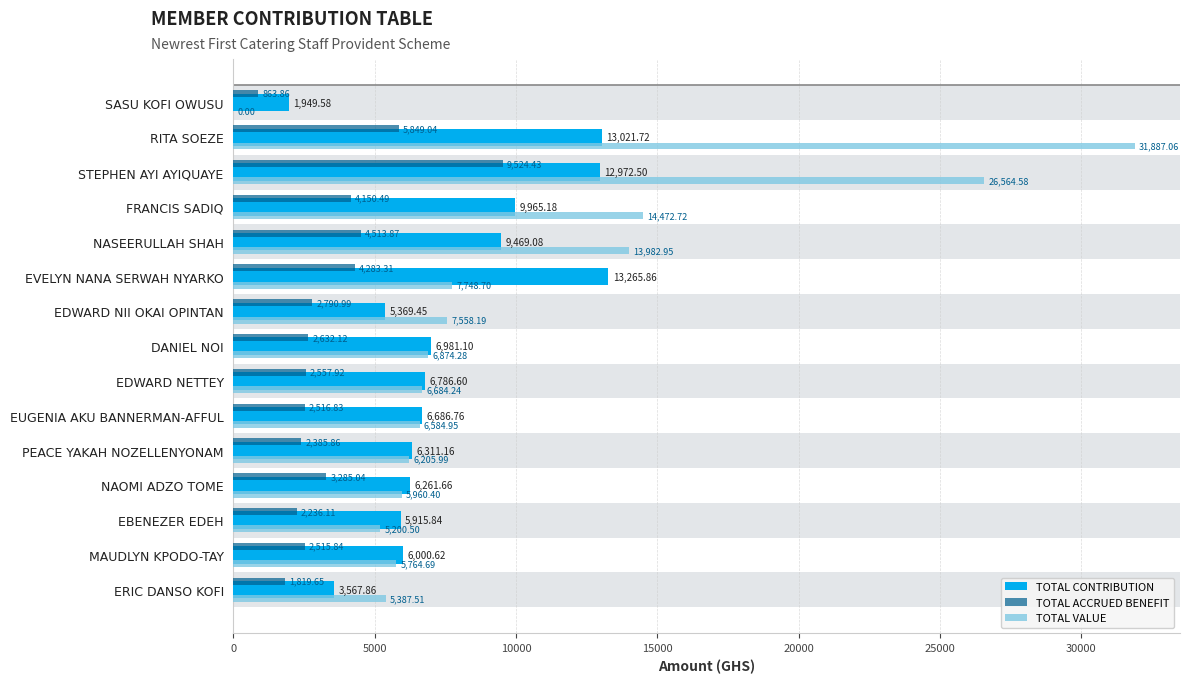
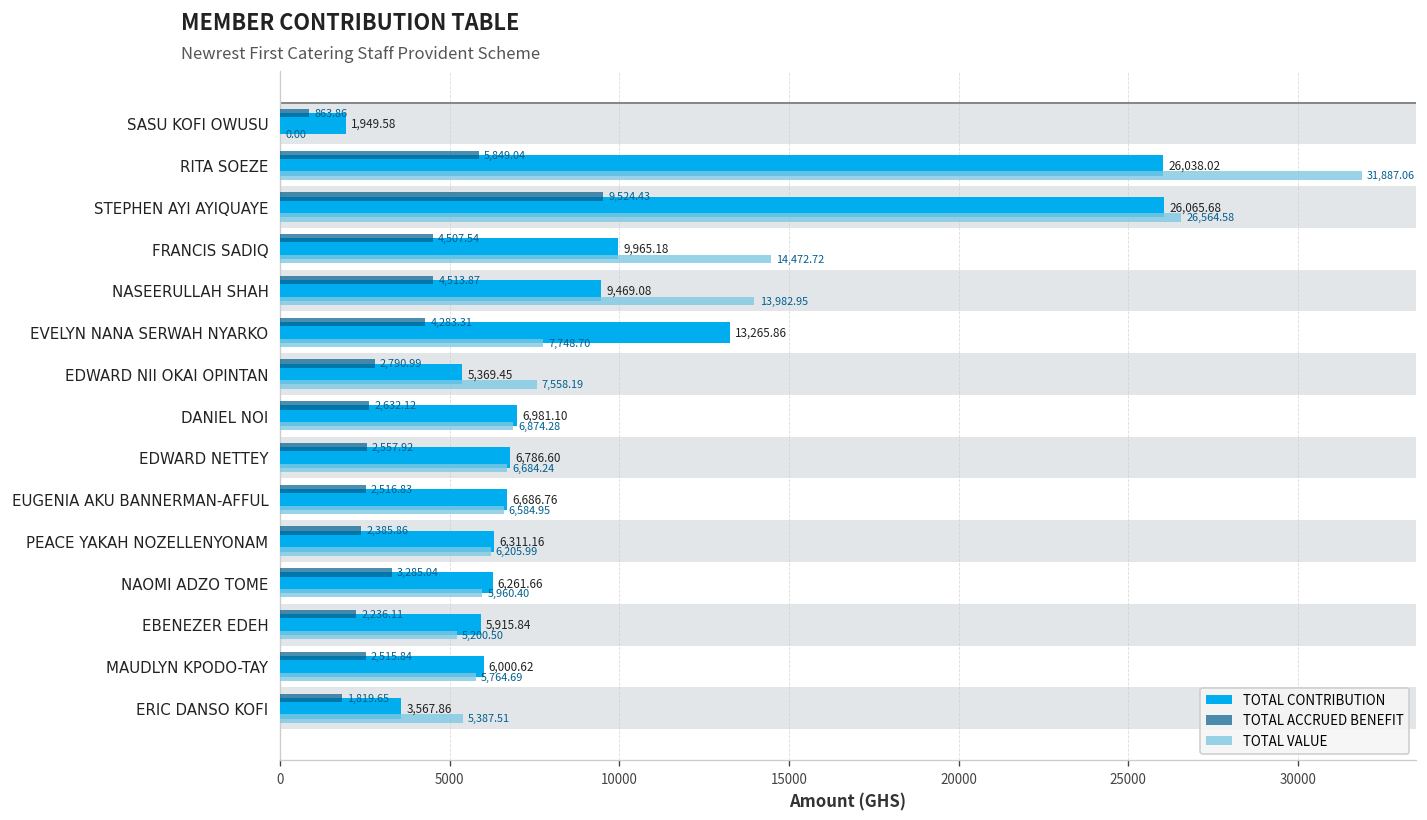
TOTAL CONTRIBUTION, RITA SOEZE: 13,021.72 -> 26,038.02
TOTAL CONTRIBUTION, STEPHEN AYI AYIQUAYE: 12,972.50 -> 26,065.68
TOTAL ACCRUED BENEFIT, FRANCIS SADIQ: 4,150.49 -> 4,507.54
